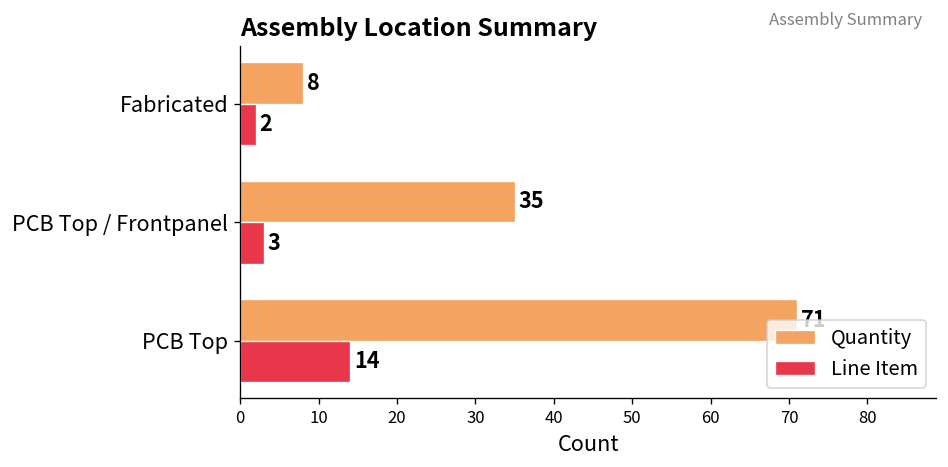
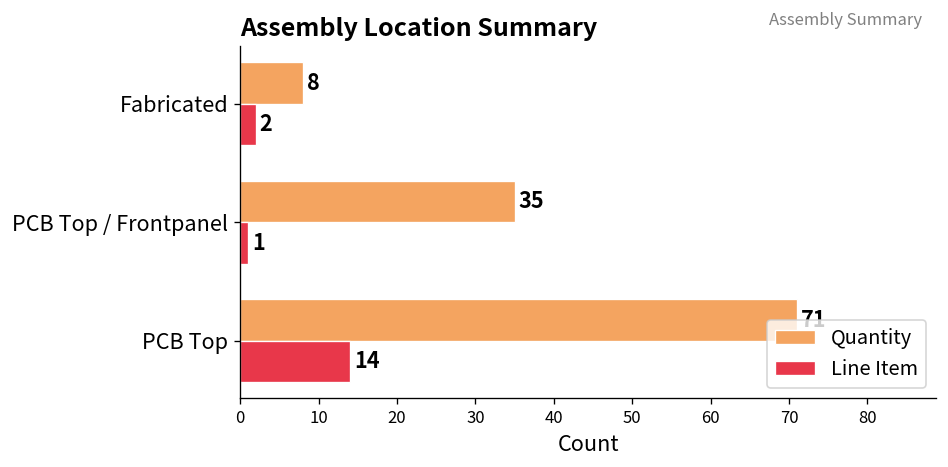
Line Item, PCB Top / Frontpanel: 3 -> 1
